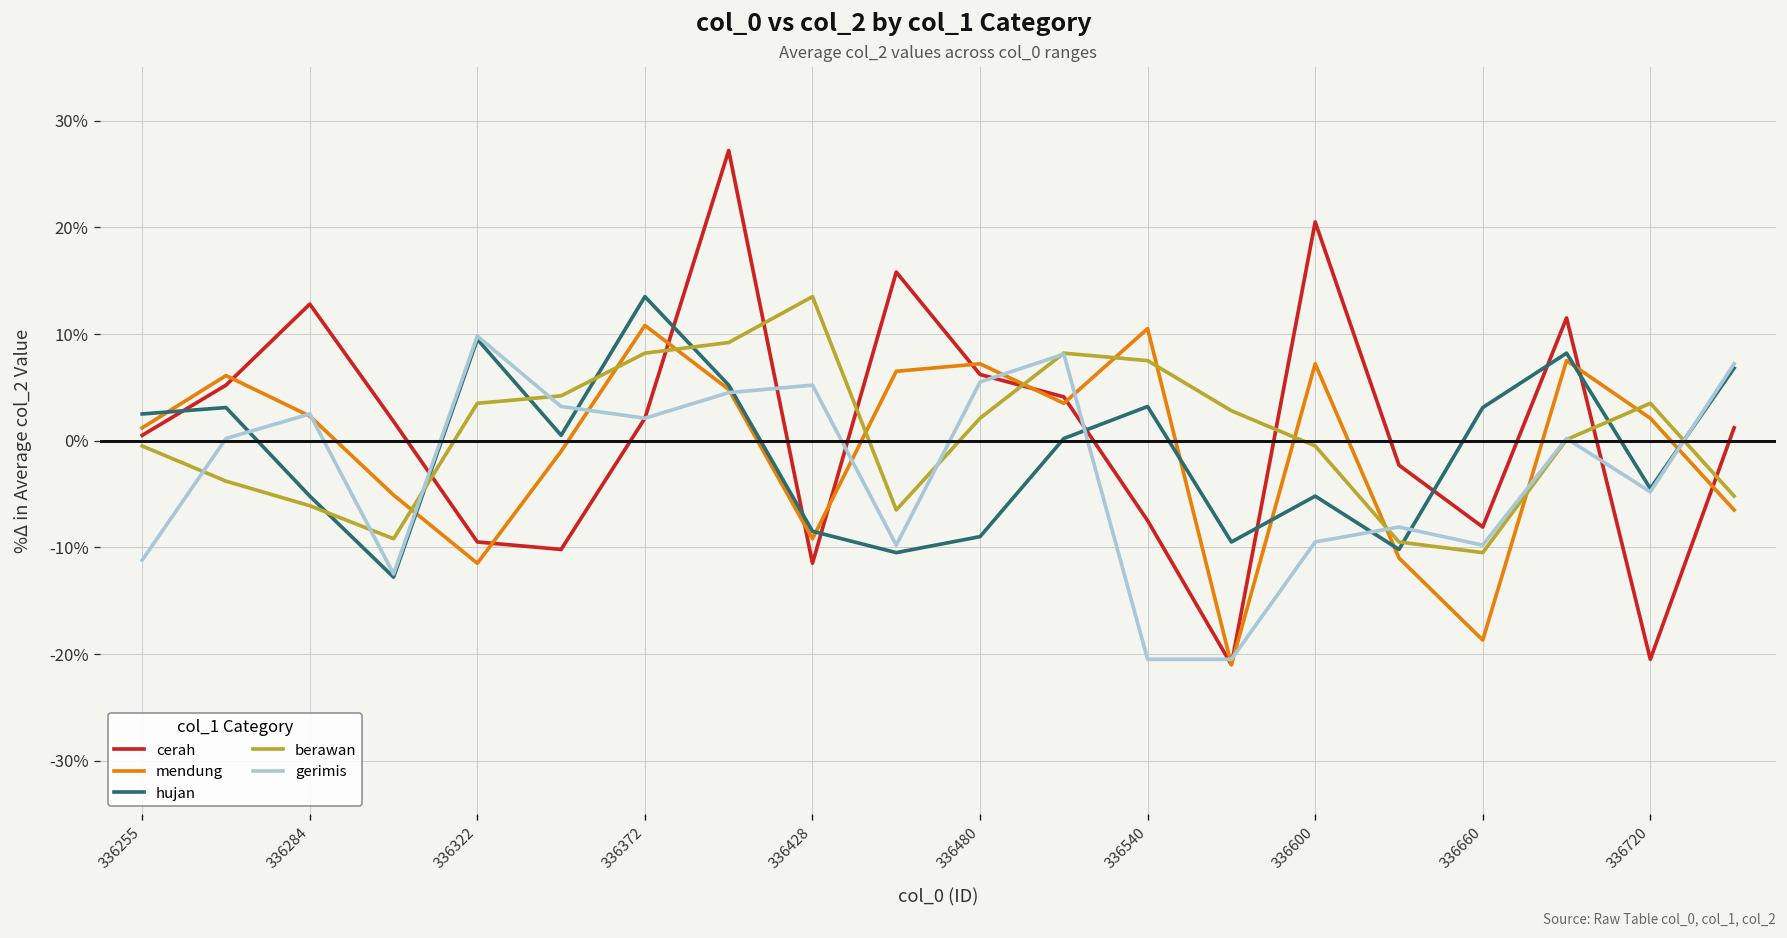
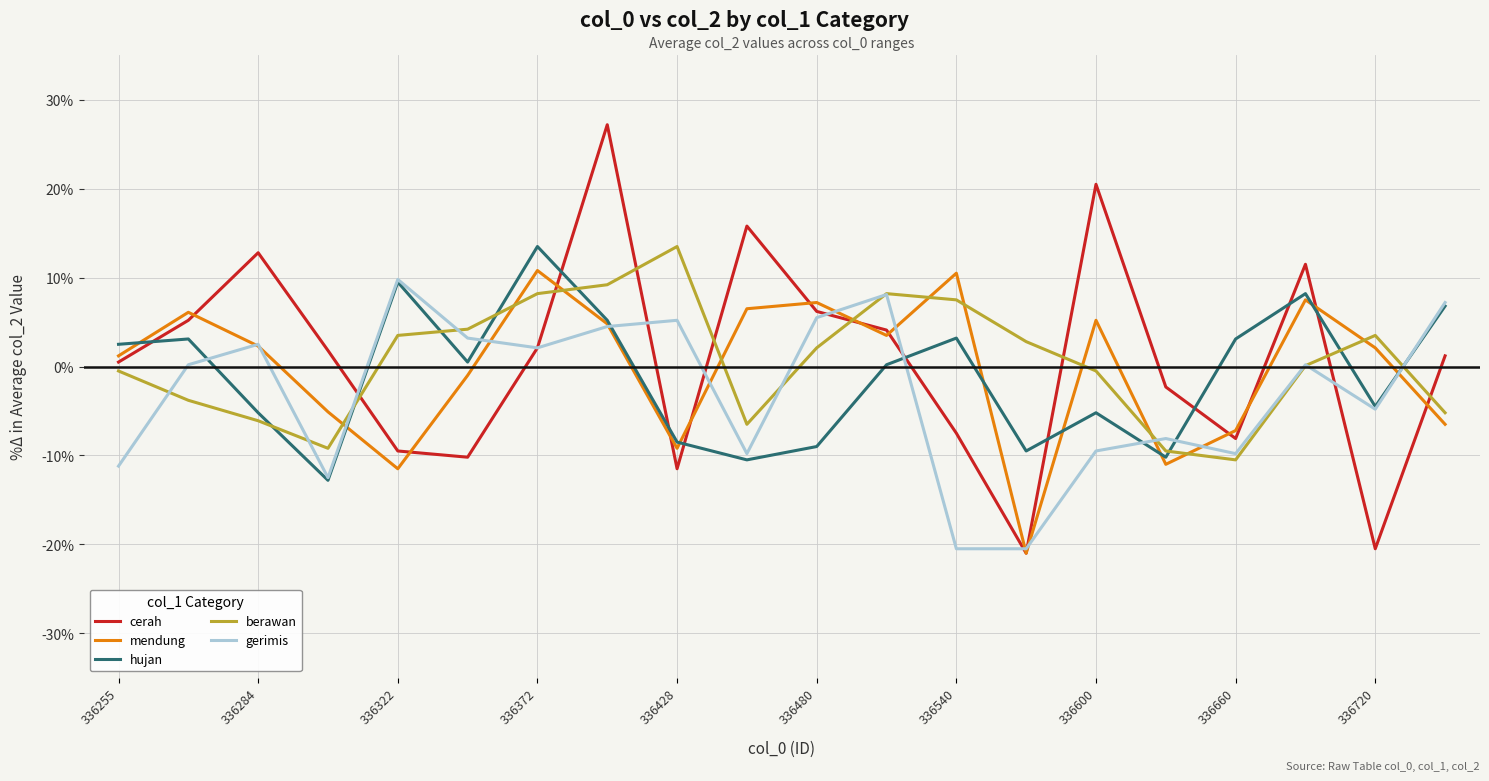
mendung, 336600: 7% -> 5%
mendung, 336660: -19% -> -7%
